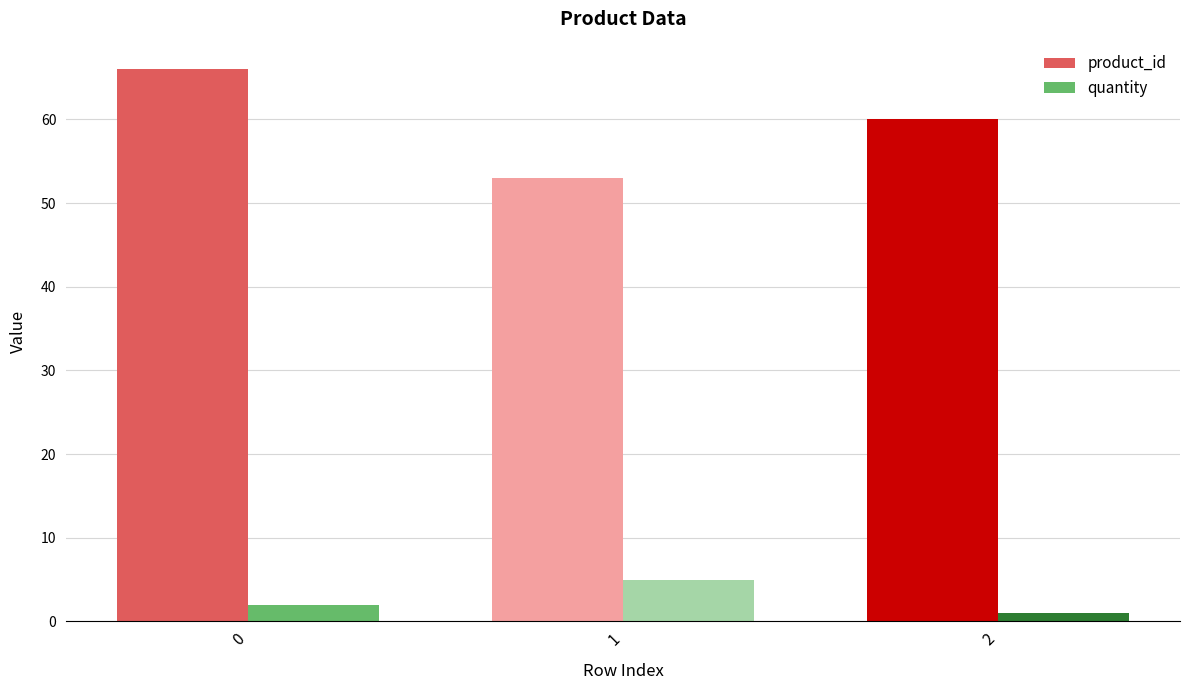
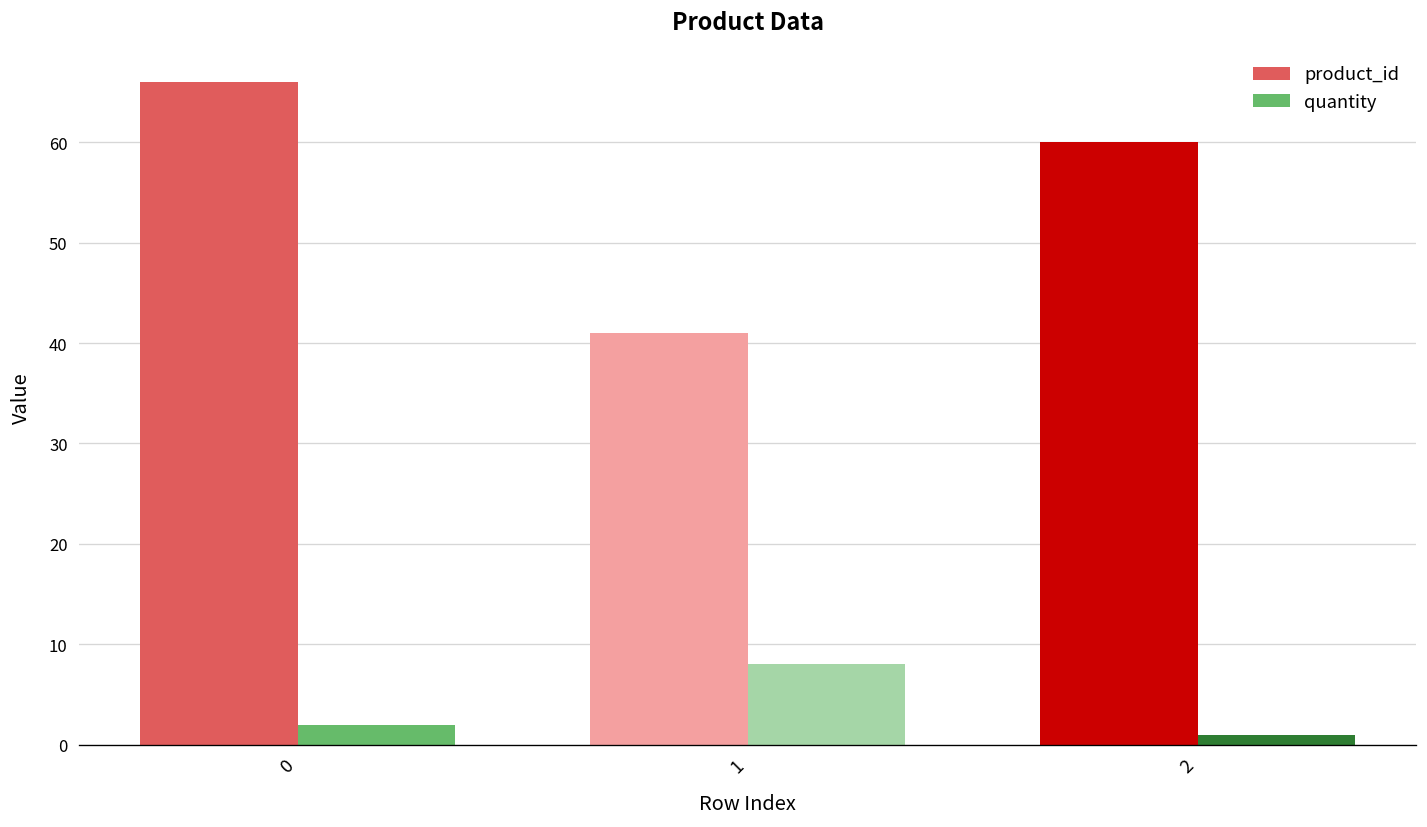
product_id, 1: 53 -> 41
quantity, 1: 5 -> 8
